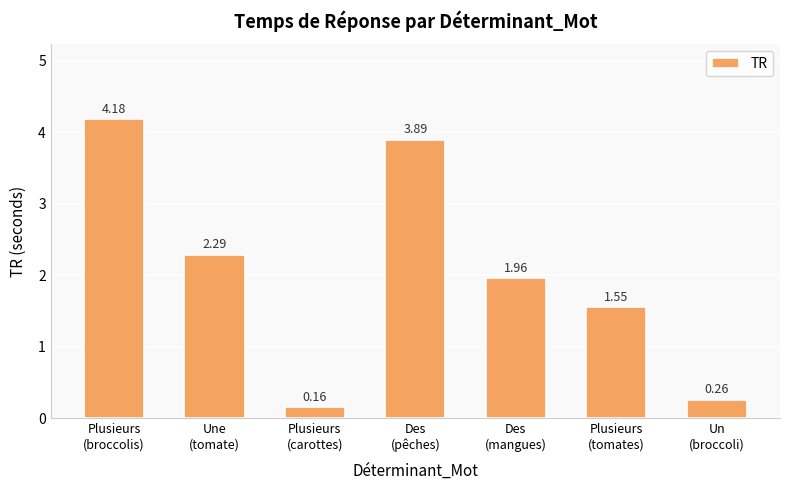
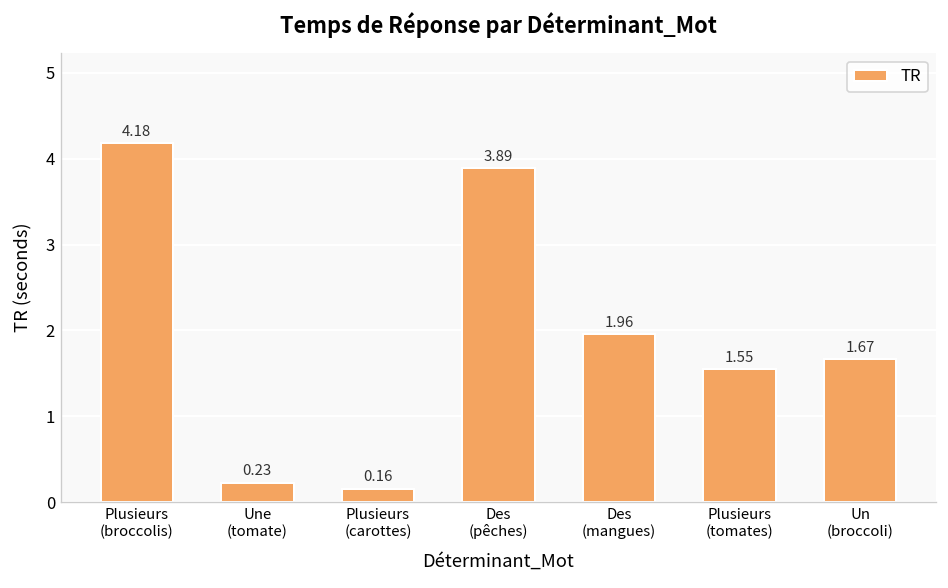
Une (tomate): 2.29 -> 0.23
Un (broccoli): 0.26 -> 1.67
